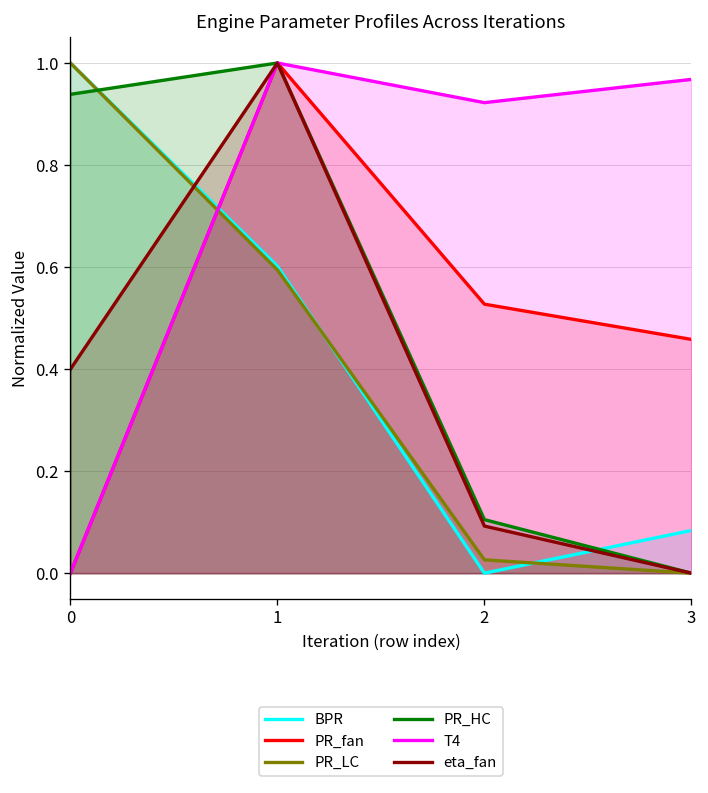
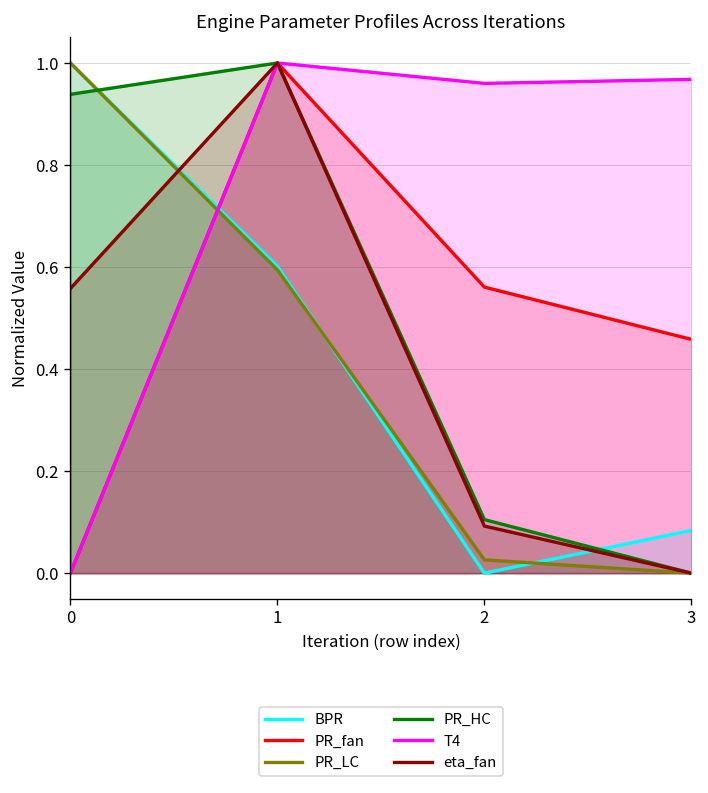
eta_fan, 0: 0.40 -> 0.56
PR_fan, 2: 0.53 -> 0.56
T4, 2: 0.92 -> 0.96
